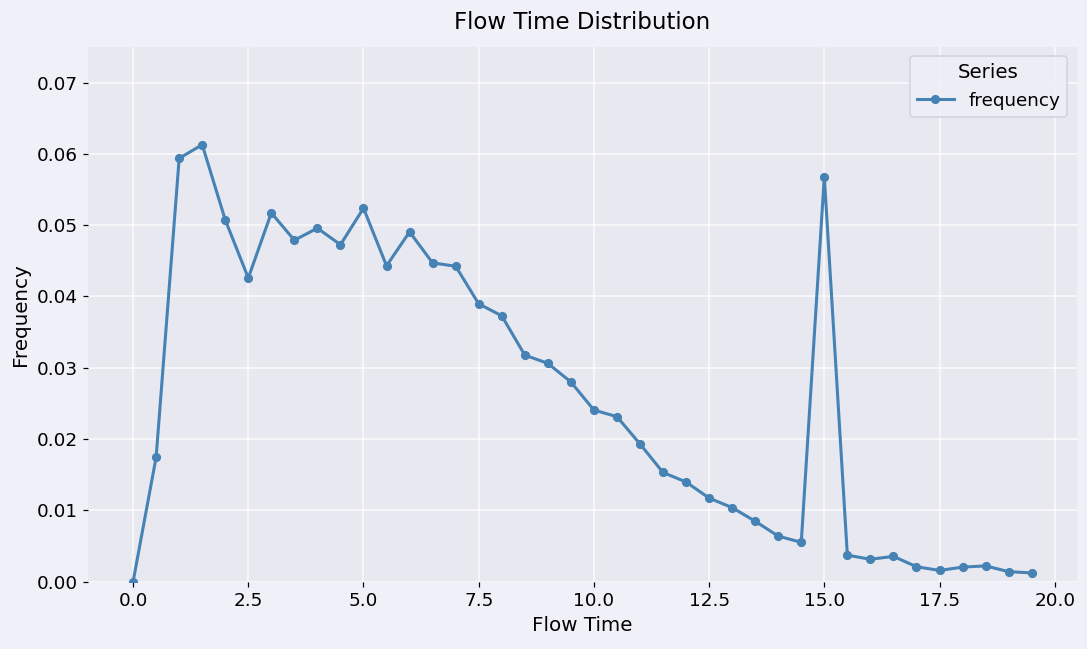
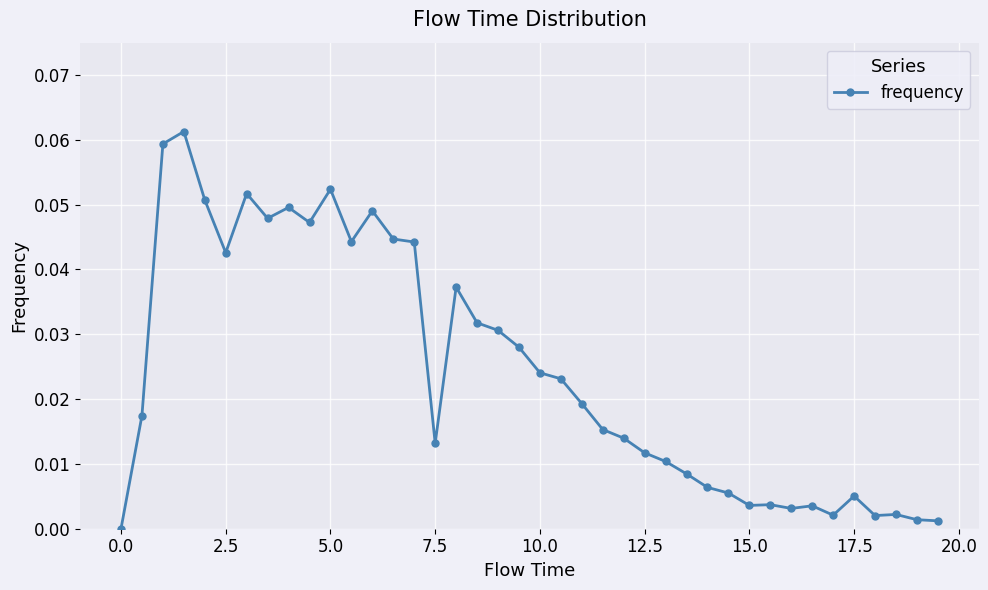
7.5: 0.039 -> 0.013
15.0: 0.057 -> 0.004
17.5: 0.002 -> 0.005
